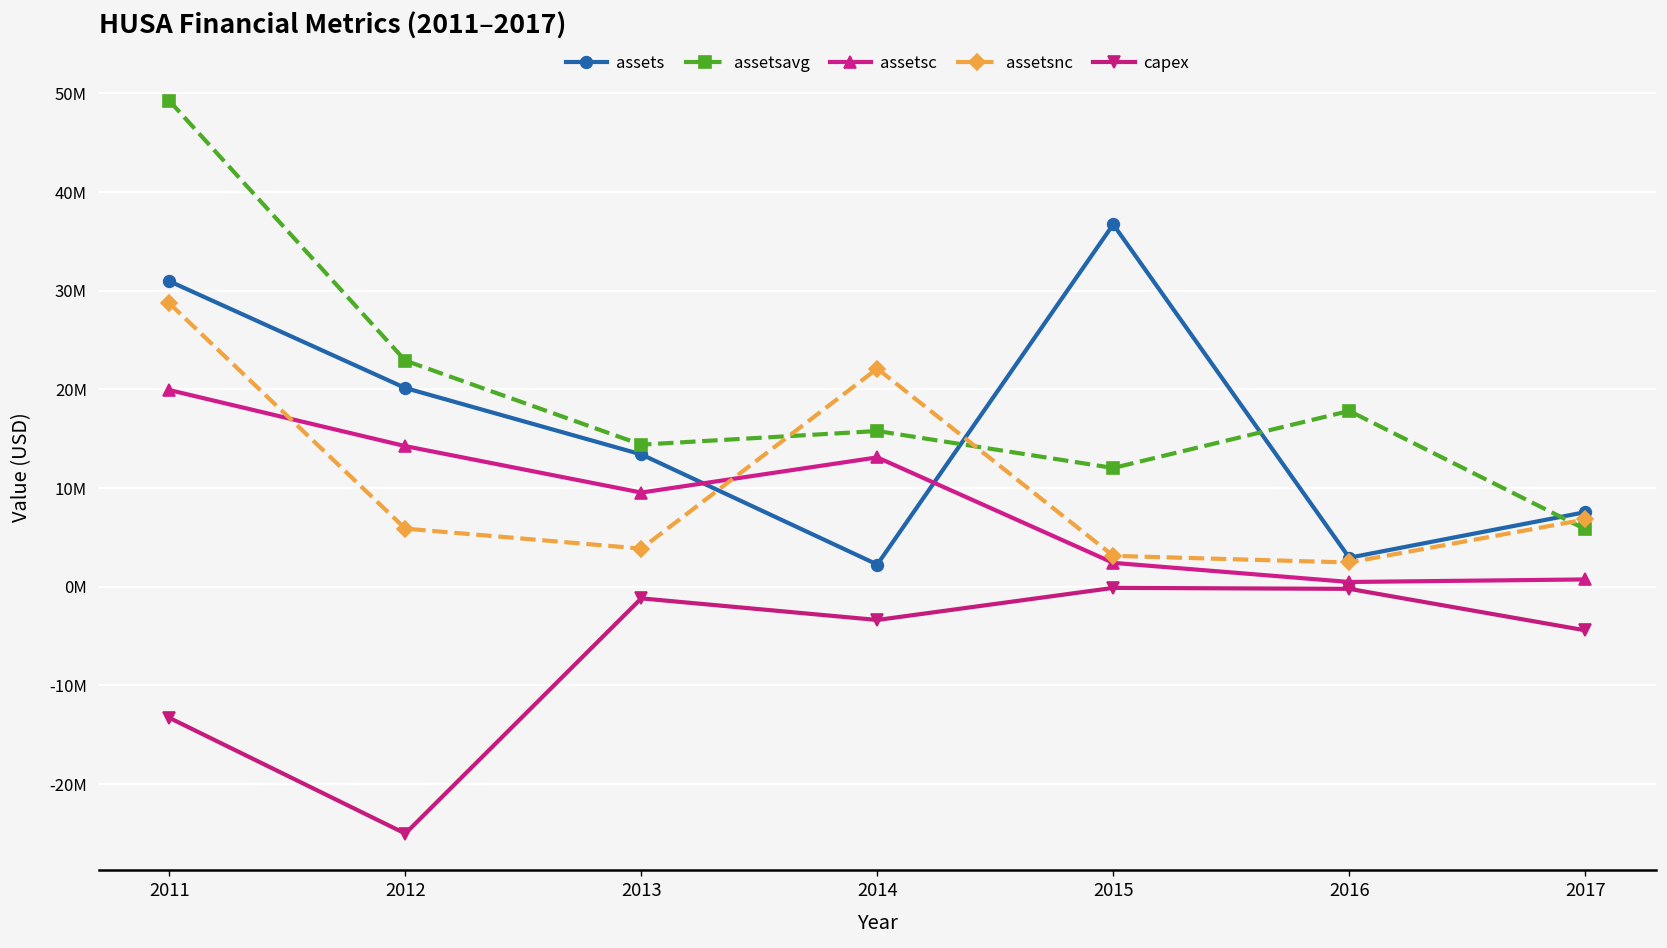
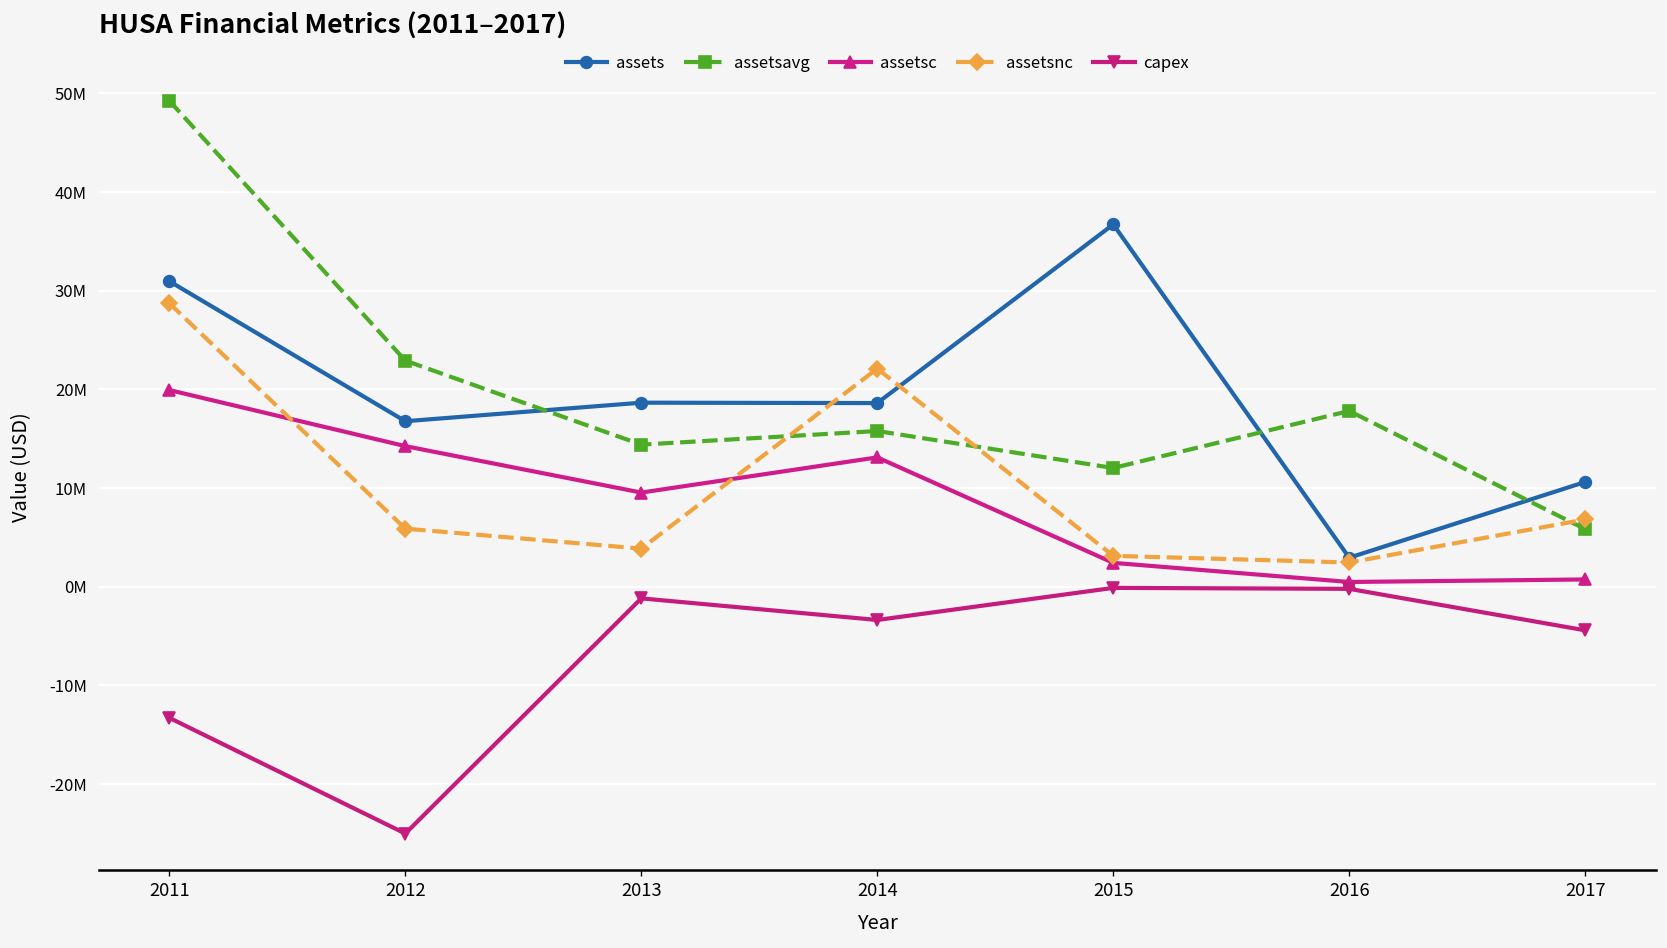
assets, 2012: 20000000 -> 17000000
assets, 2013: 13000000 -> 19000000
assets, 2014: 2000000 -> 19000000
assets, 2017: 8000000 -> 11000000
